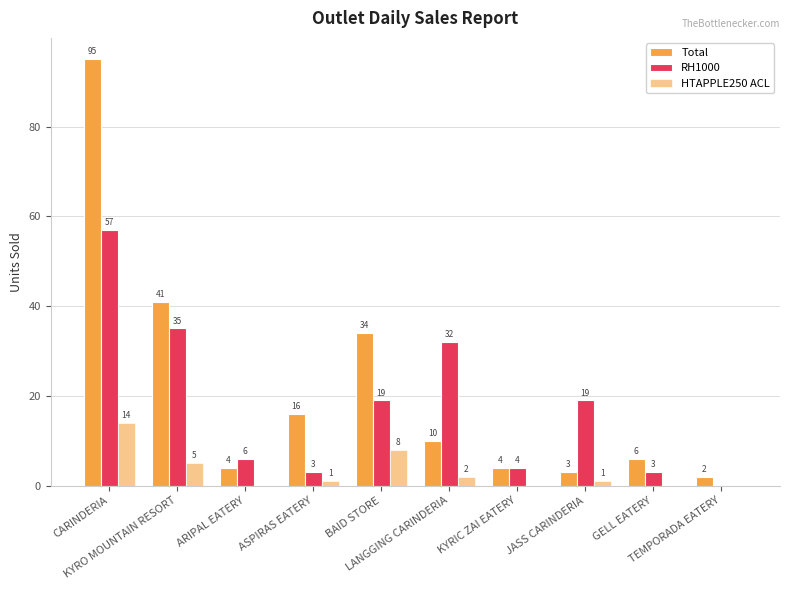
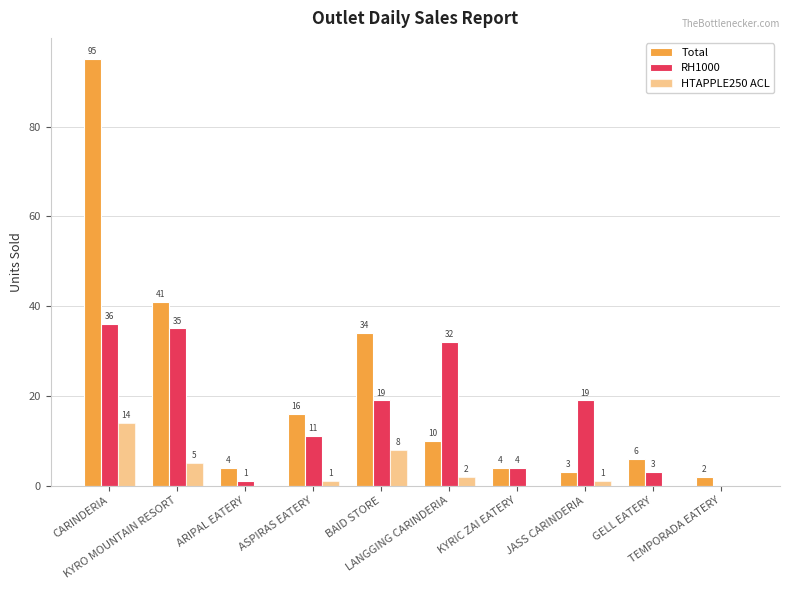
RH1000, CARINDERIA: 57 -> 36
RH1000, ARIPAL EATERY: 6 -> 1
RH1000, ASPIRAS EATERY: 3 -> 11
